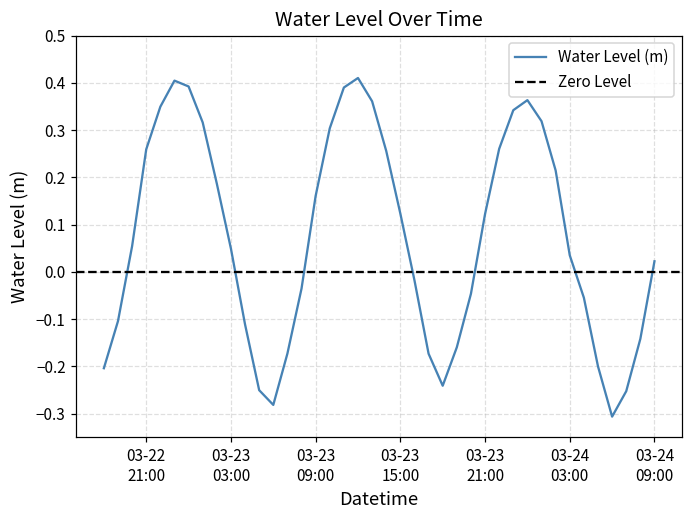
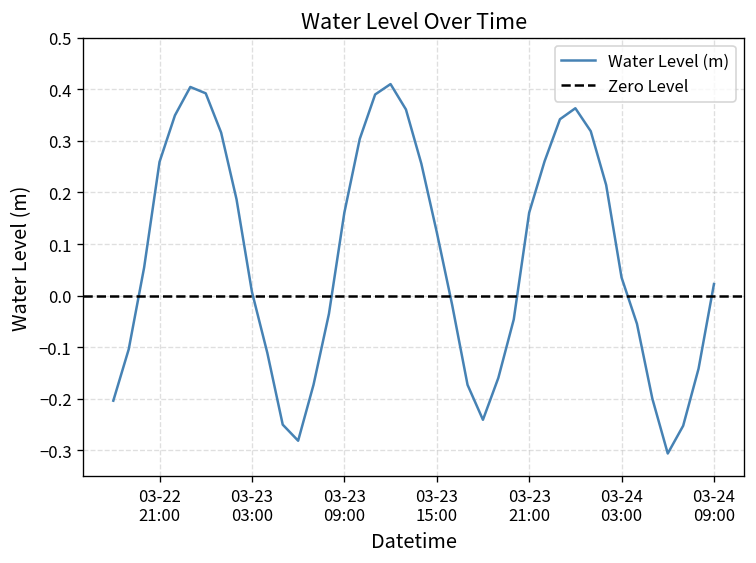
03-23 03:00: 0.05 -> 0.01
03-23 21:00: 0.12 -> 0.16
